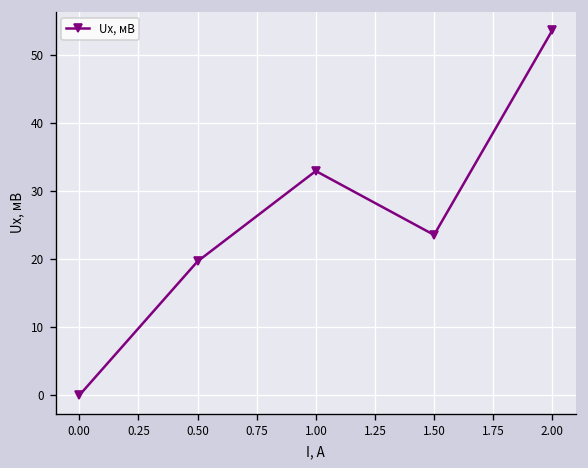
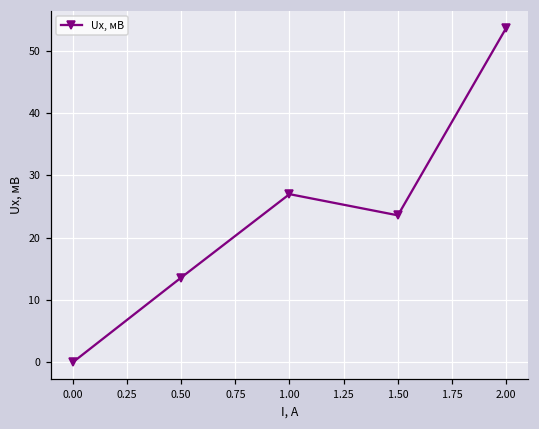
0.50: 20 -> 14
1.00: 33 -> 27
